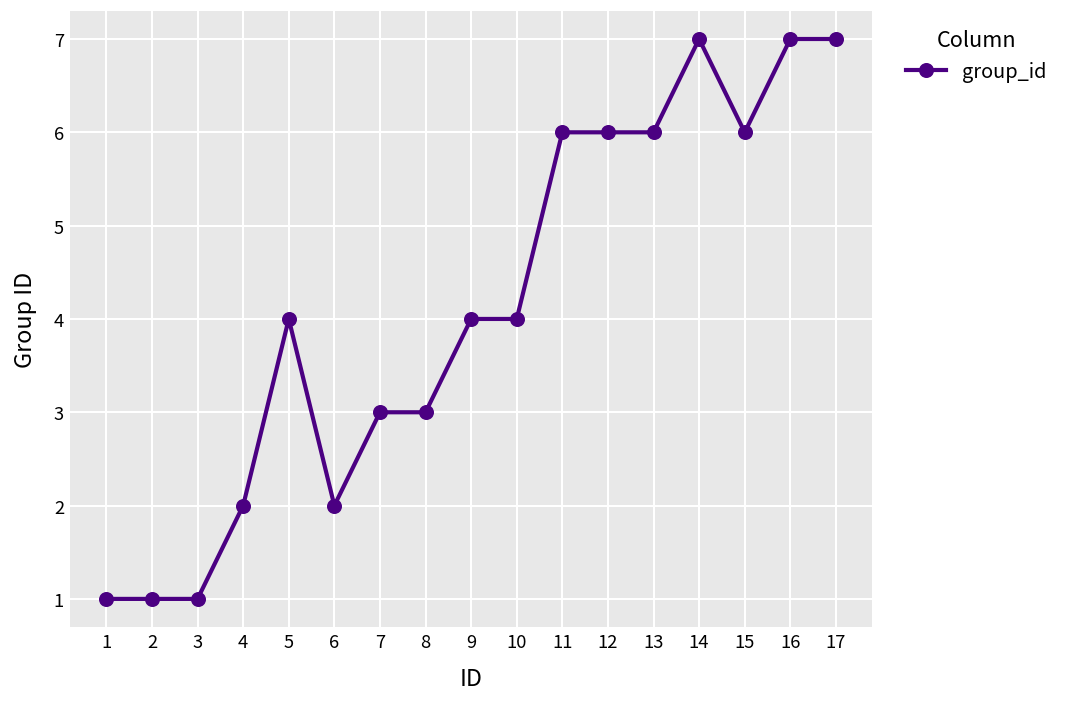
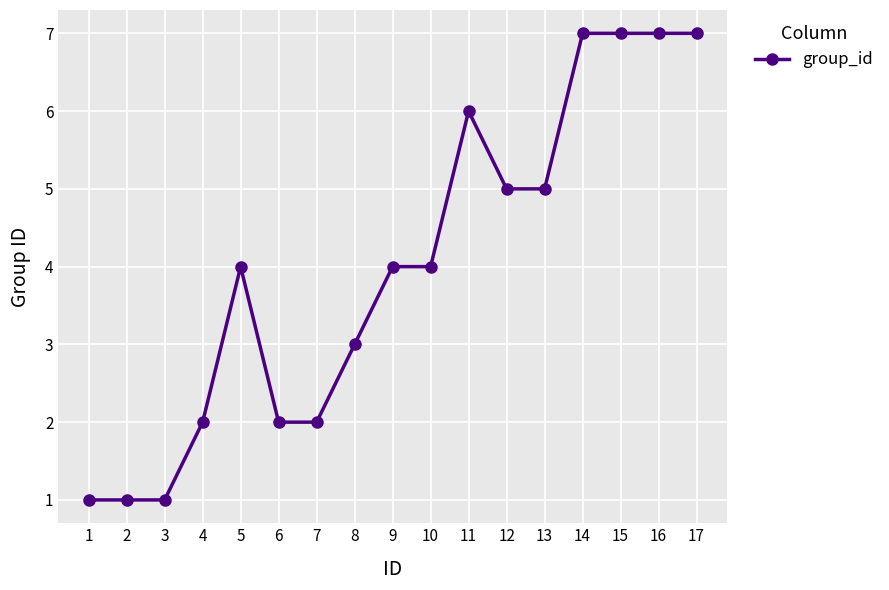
7: 3 -> 2
12: 6 -> 5
13: 6 -> 5
15: 6 -> 7
